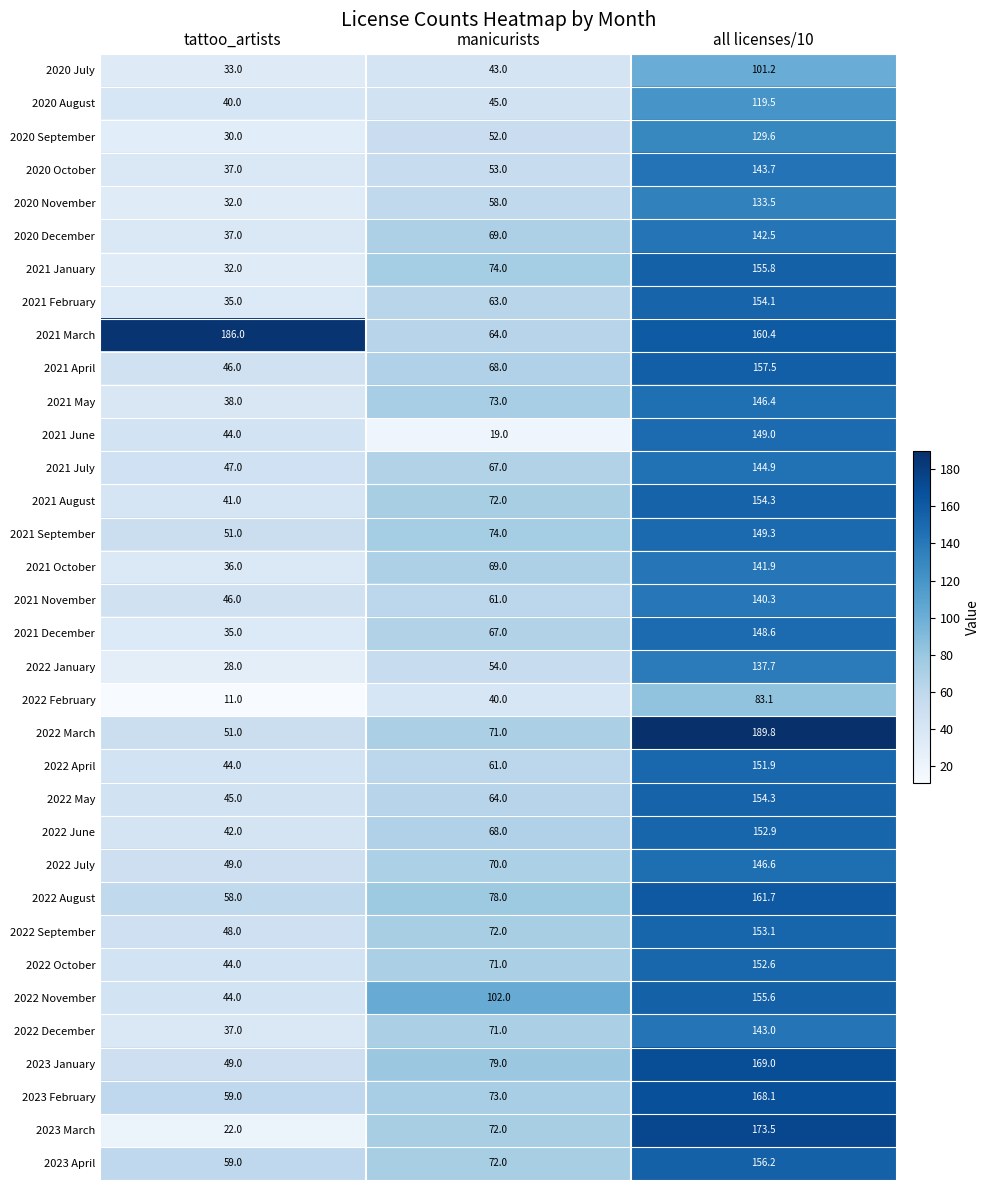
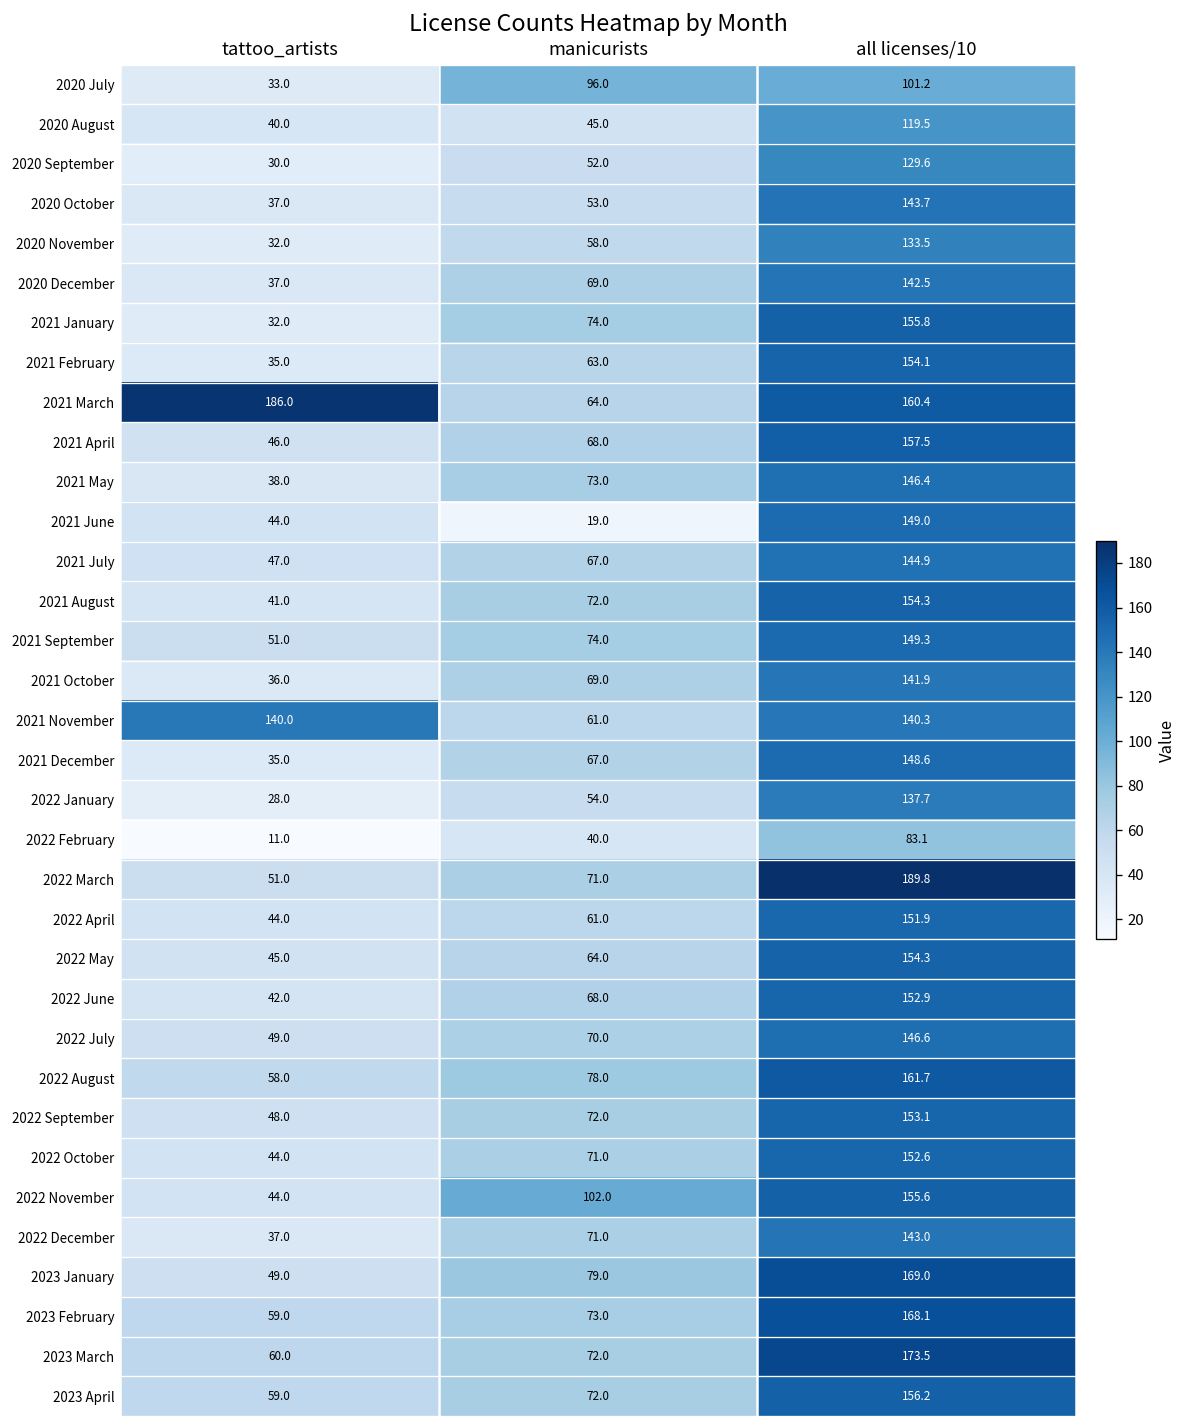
2020 July, manicurists: 43.0 -> 96.0
2021 November, tattoo_artists: 46.0 -> 140.0
2023 March, tattoo_artists: 22.0 -> 60.0
